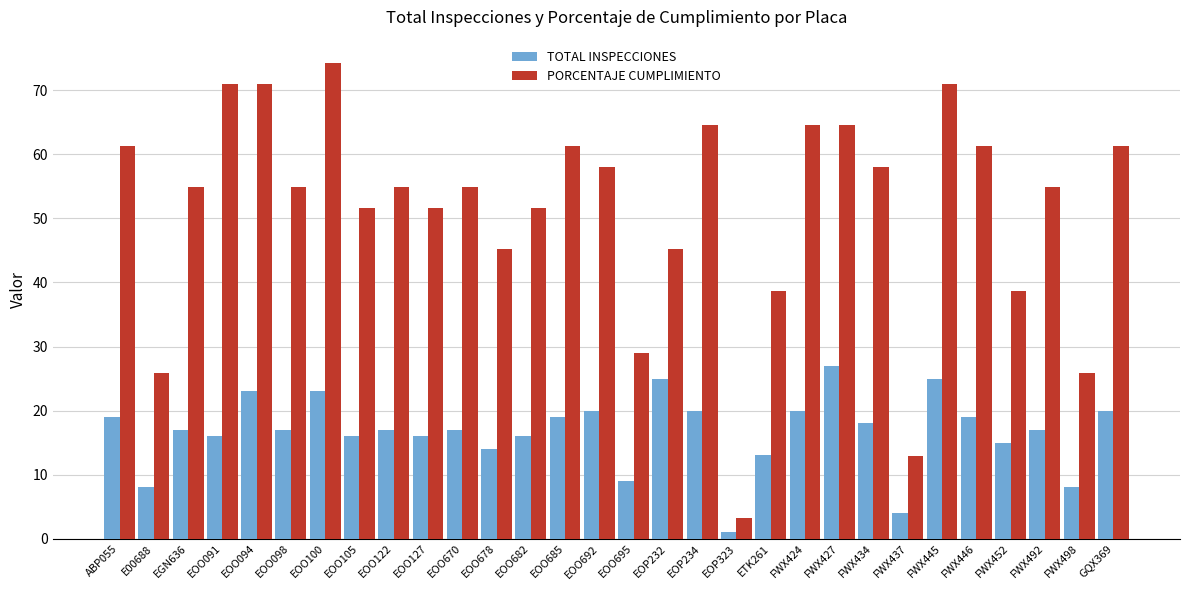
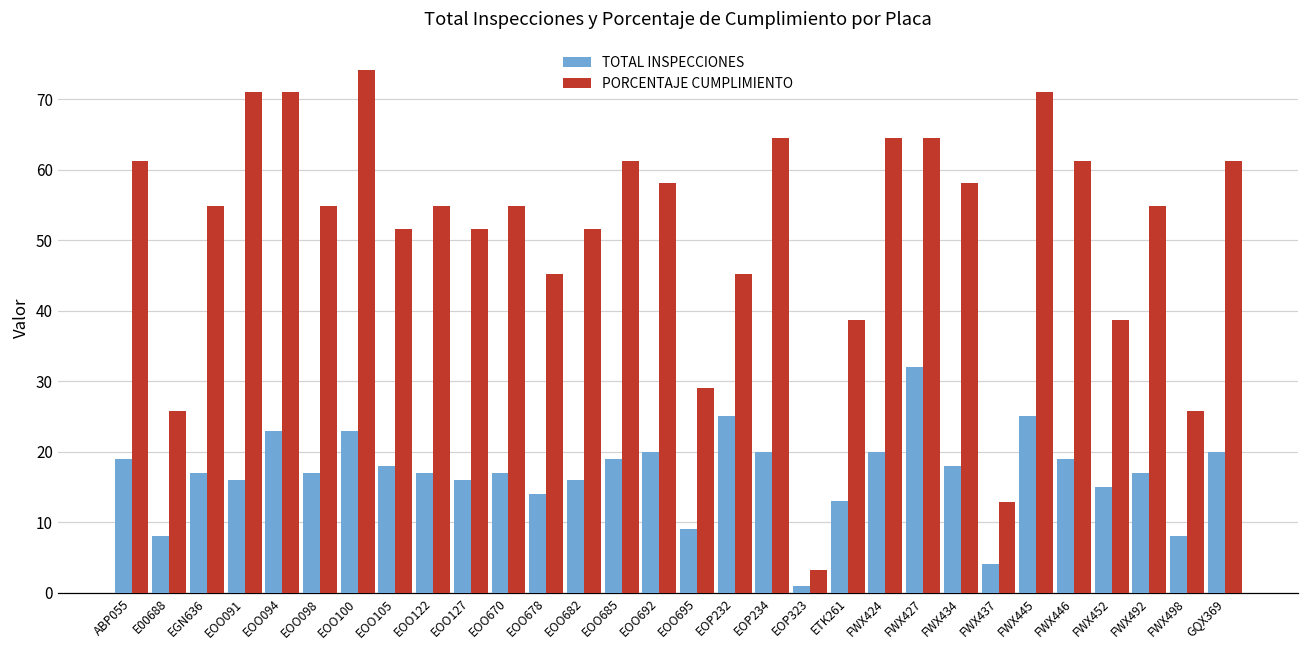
TOTAL INSPECCIONES, EOO105: 16 -> 18
TOTAL INSPECCIONES, FWX427: 27 -> 32
